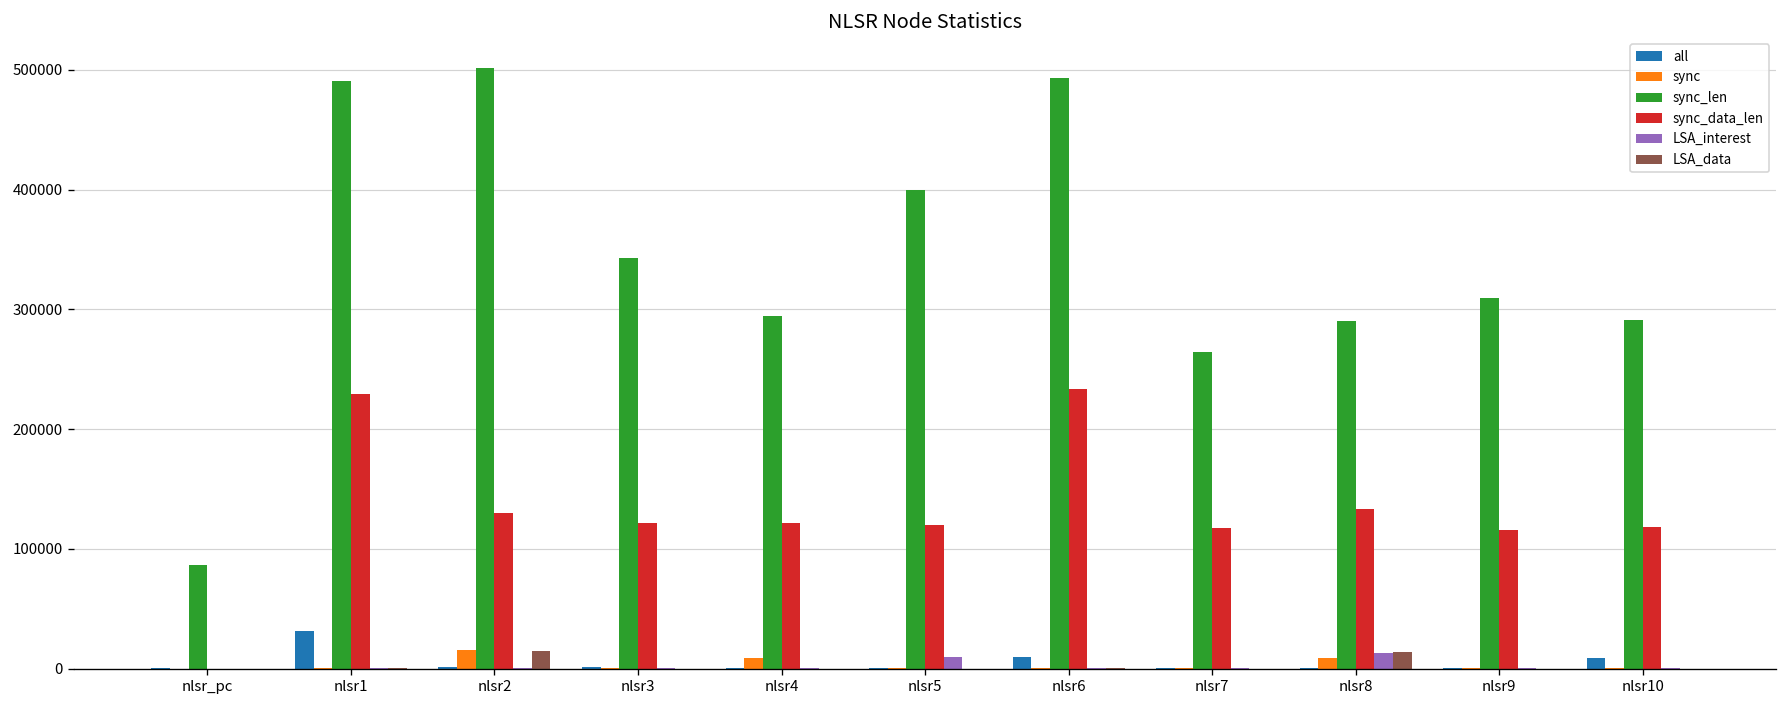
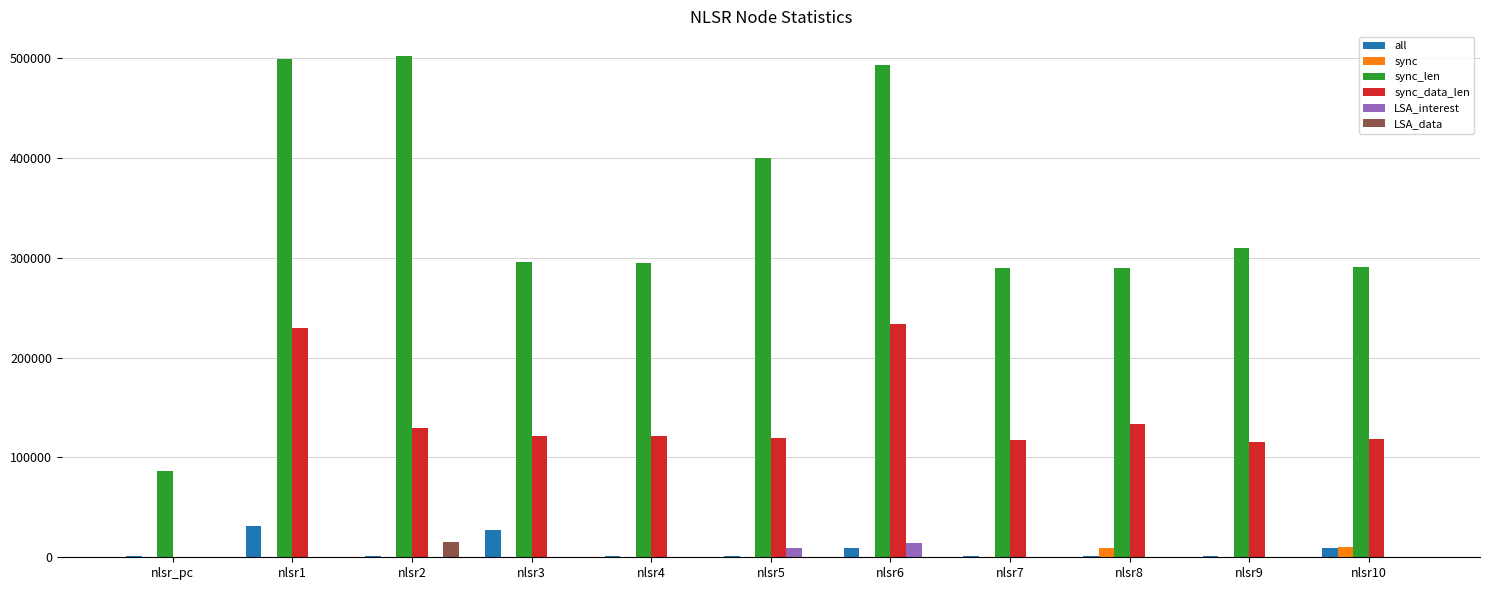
sync_len, nlsr1: 490000 -> 500000
sync, nlsr2: 20000 -> 0
all, nlsr3: 0 -> 30000
sync_len, nlsr3: 340000 -> 300000
sync, nlsr4: 10000 -> 0
LSA_interest, nlsr6: 0 -> 10000
sync_len, nlsr7: 260000 -> 290000
LSA_interest, nlsr8: 10000 -> 0
LSA_data, nlsr8: 10000 -> 0
sync, nlsr10: 0 -> 10000
